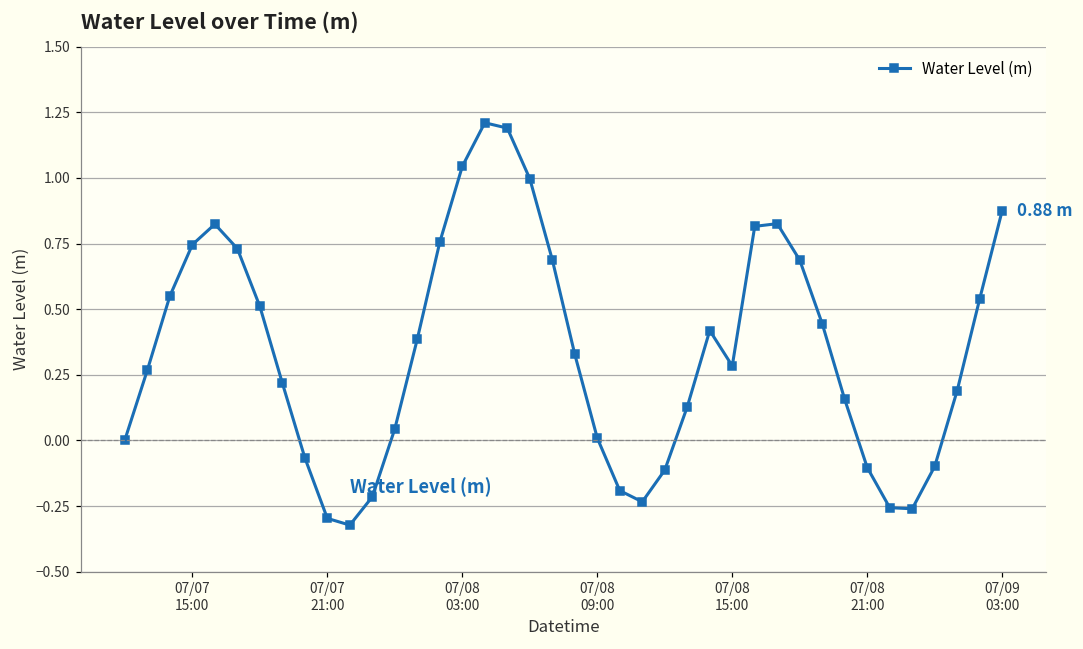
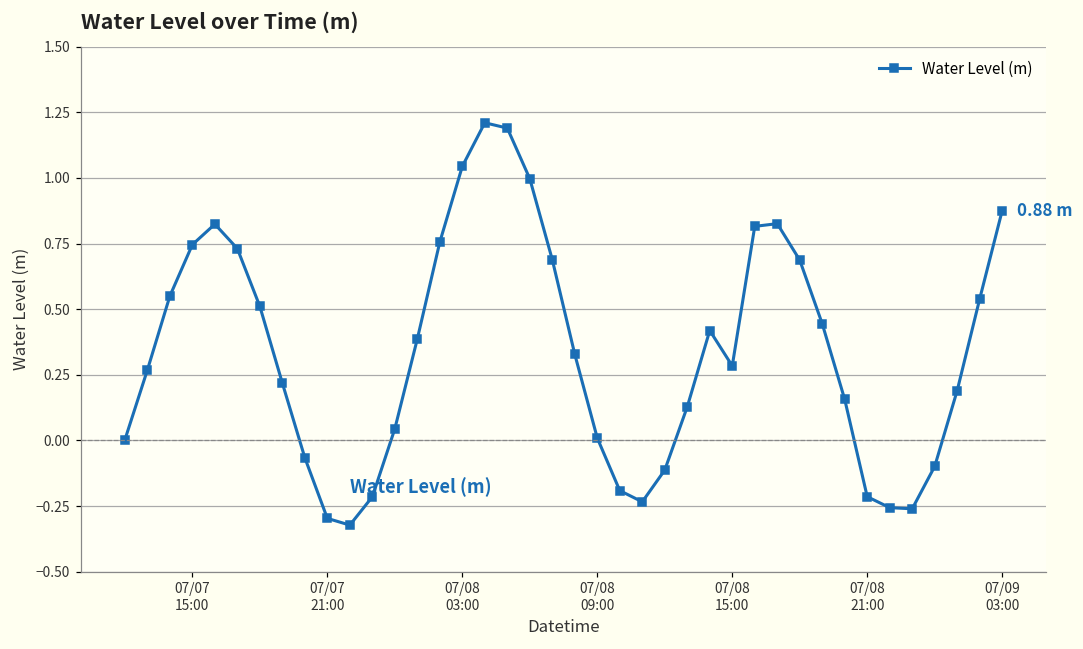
07/08 21:00: -0.10 -> -0.21
